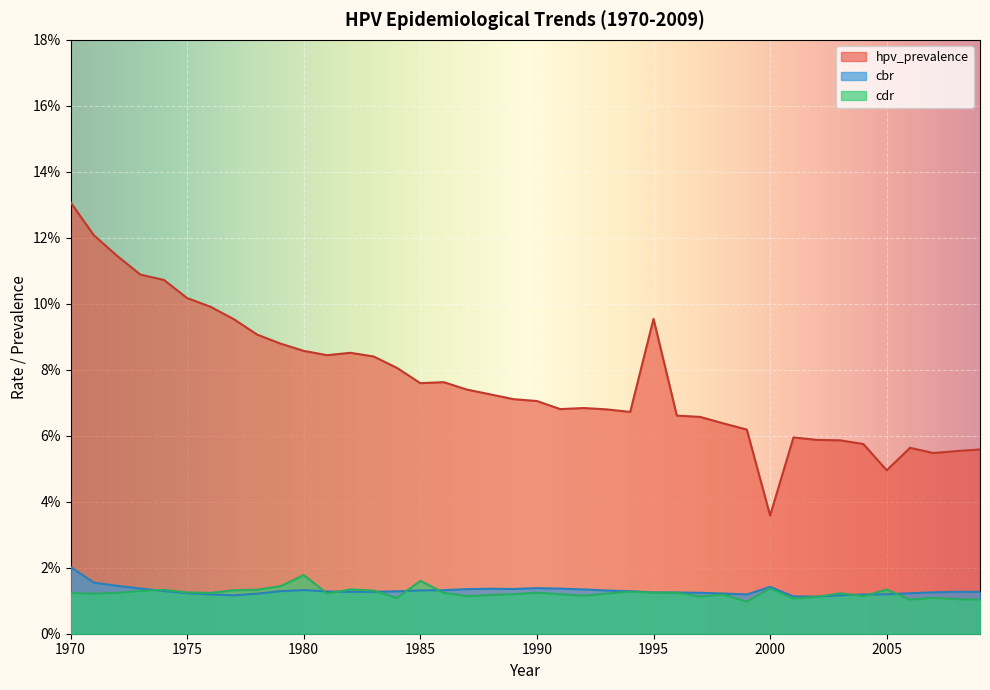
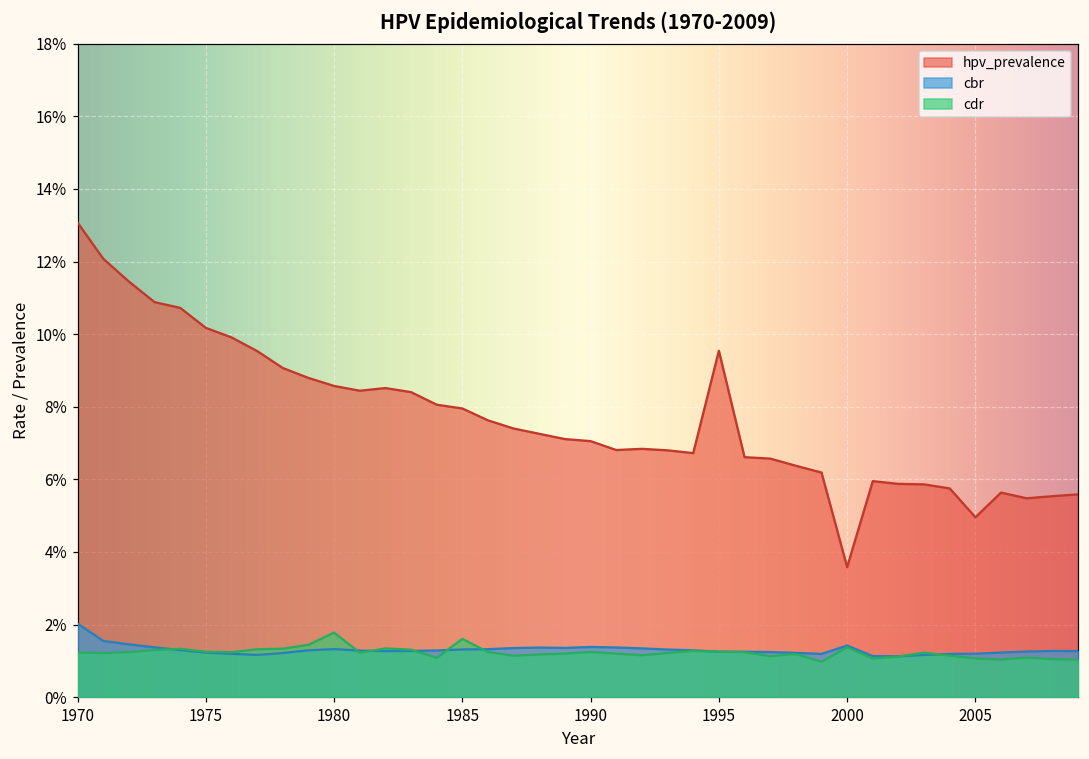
hpv_prevalence, 1985: 7.6% -> 8.0%
cdr, 2005: 1.3% -> 1.1%
